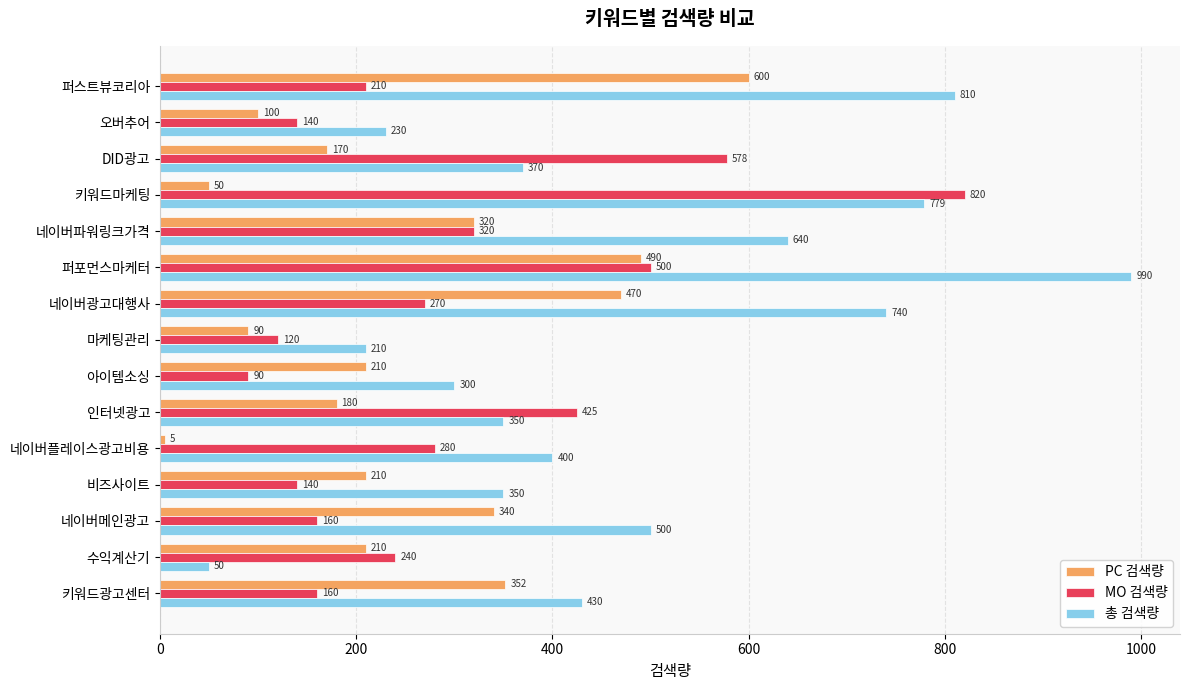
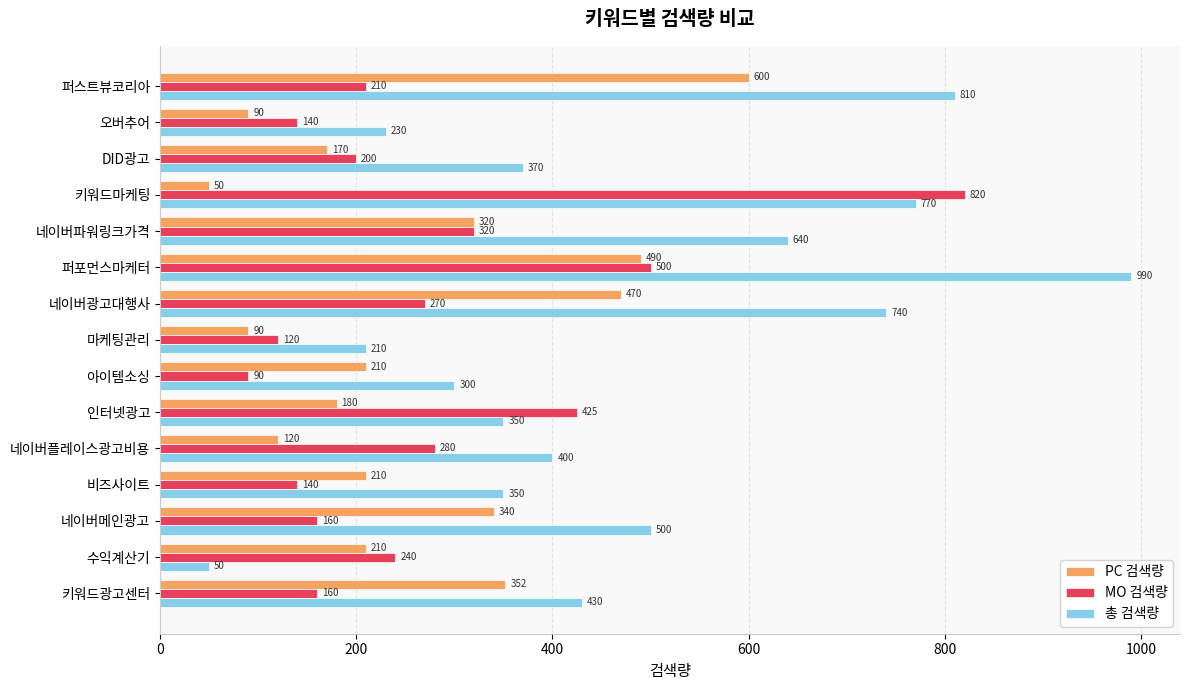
PC 검색량, 오버추어: 100 -> 90
MO 검색량, DID광고: 578 -> 200
총 검색량, 키워드마케팅: 779 -> 770
PC 검색량, 네이버플레이스광고비용: 5 -> 120
